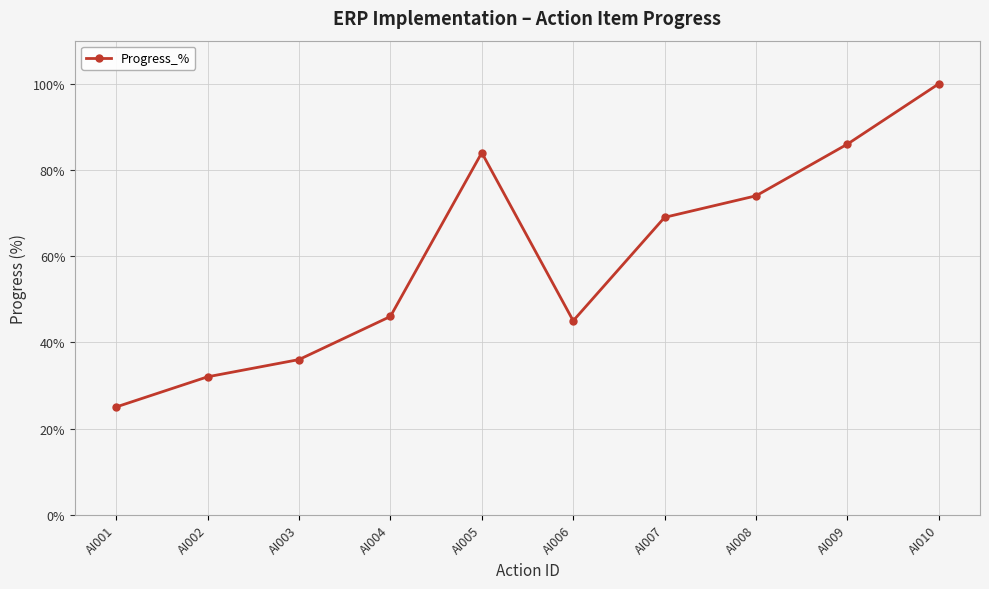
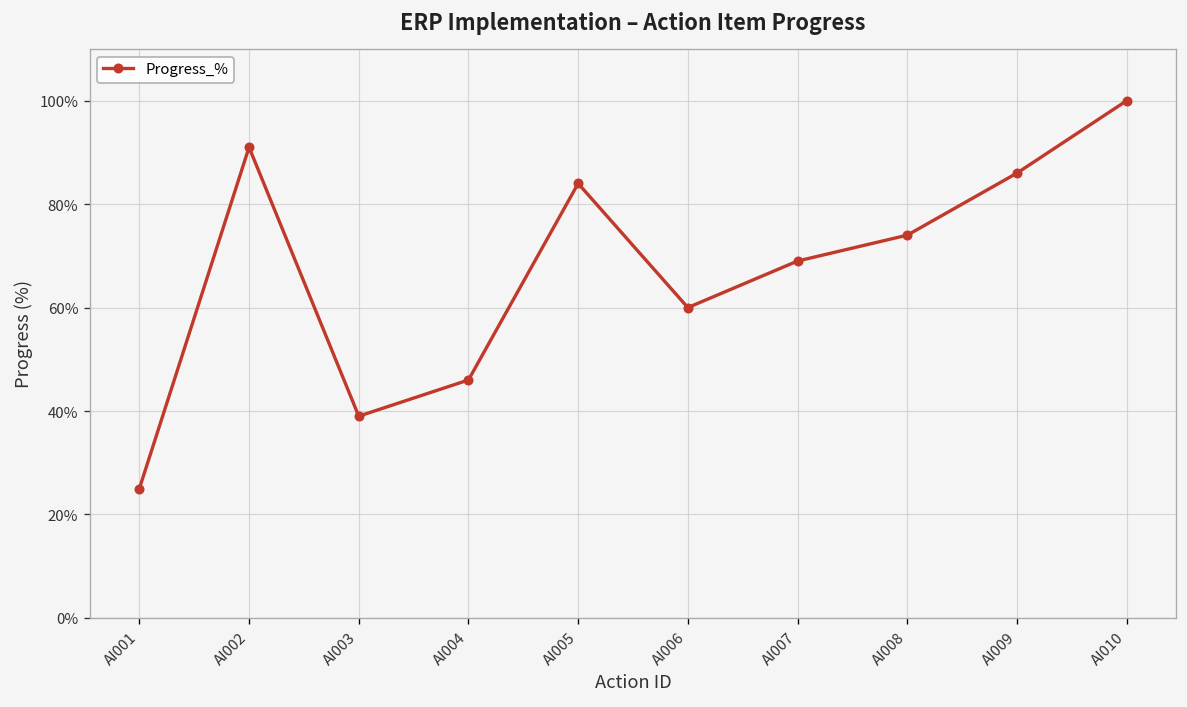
AI002: 32% -> 91%
AI003: 36% -> 39%
AI006: 45% -> 60%
